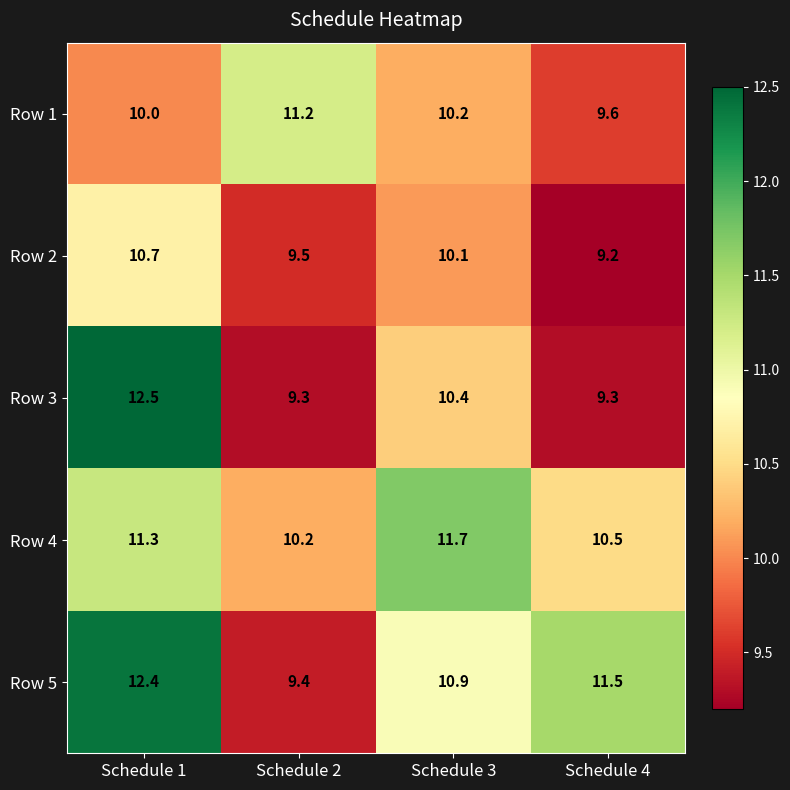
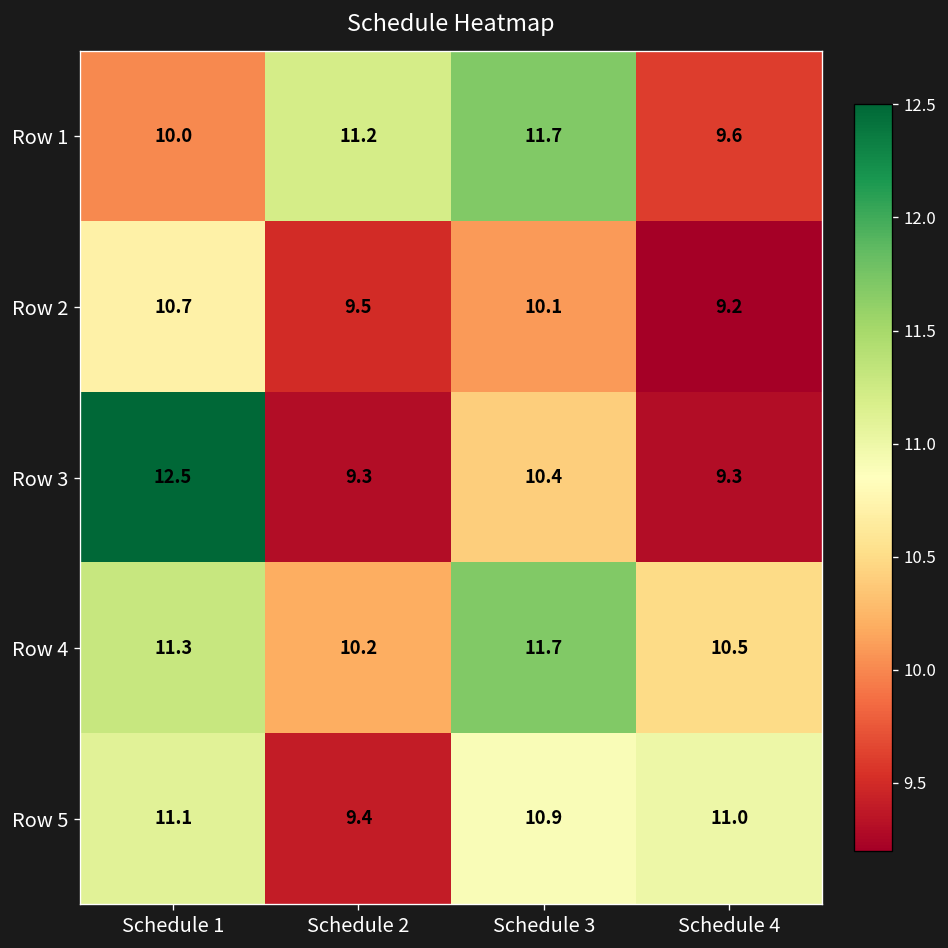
Row 1, Schedule 3: 10.2 -> 11.7
Row 5, Schedule 1: 12.4 -> 11.1
Row 5, Schedule 4: 11.5 -> 11.0
